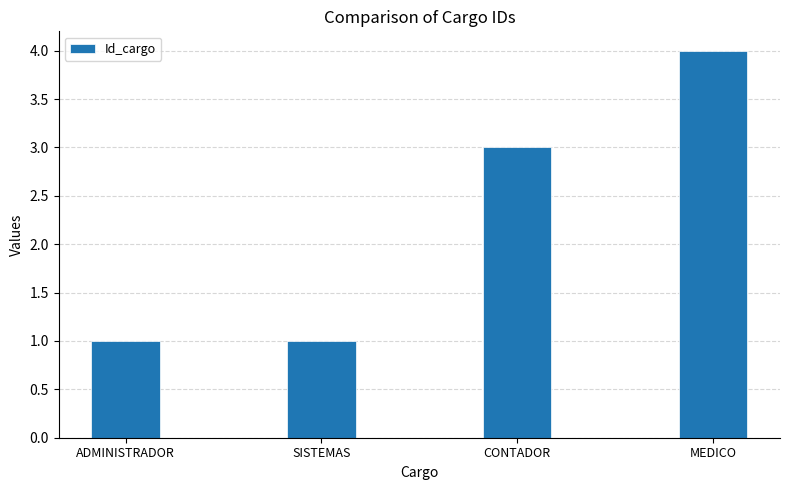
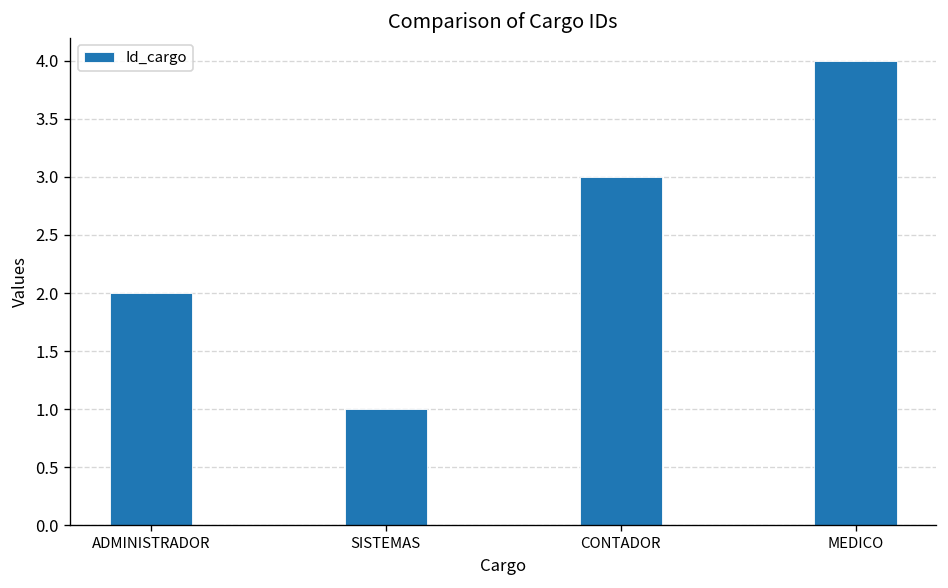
ADMINISTRADOR: 1 -> 2
